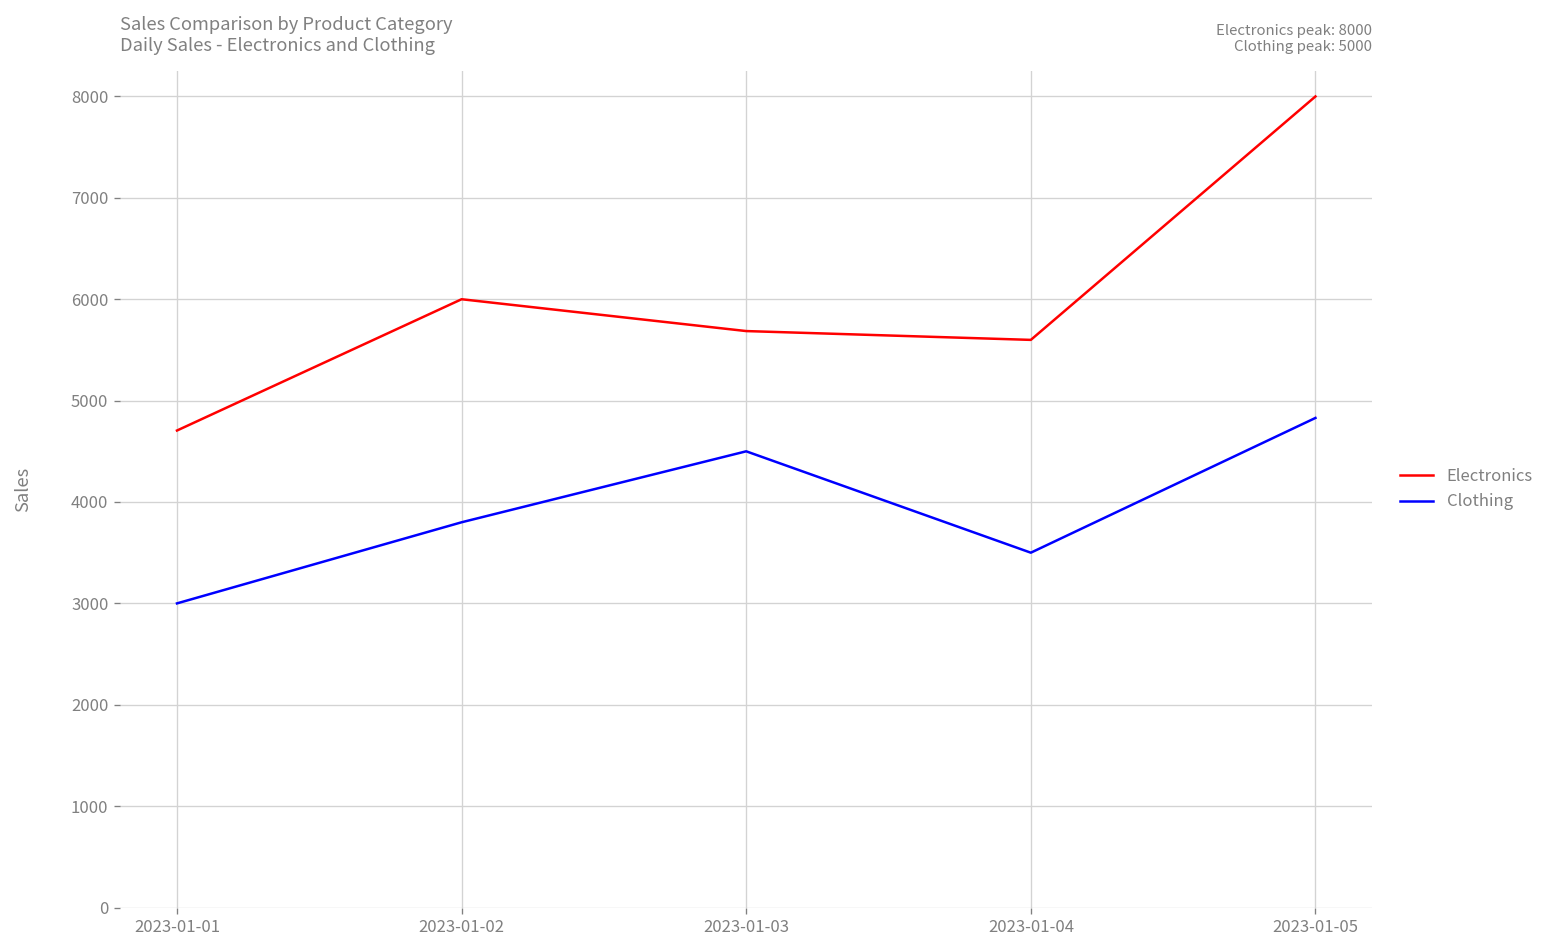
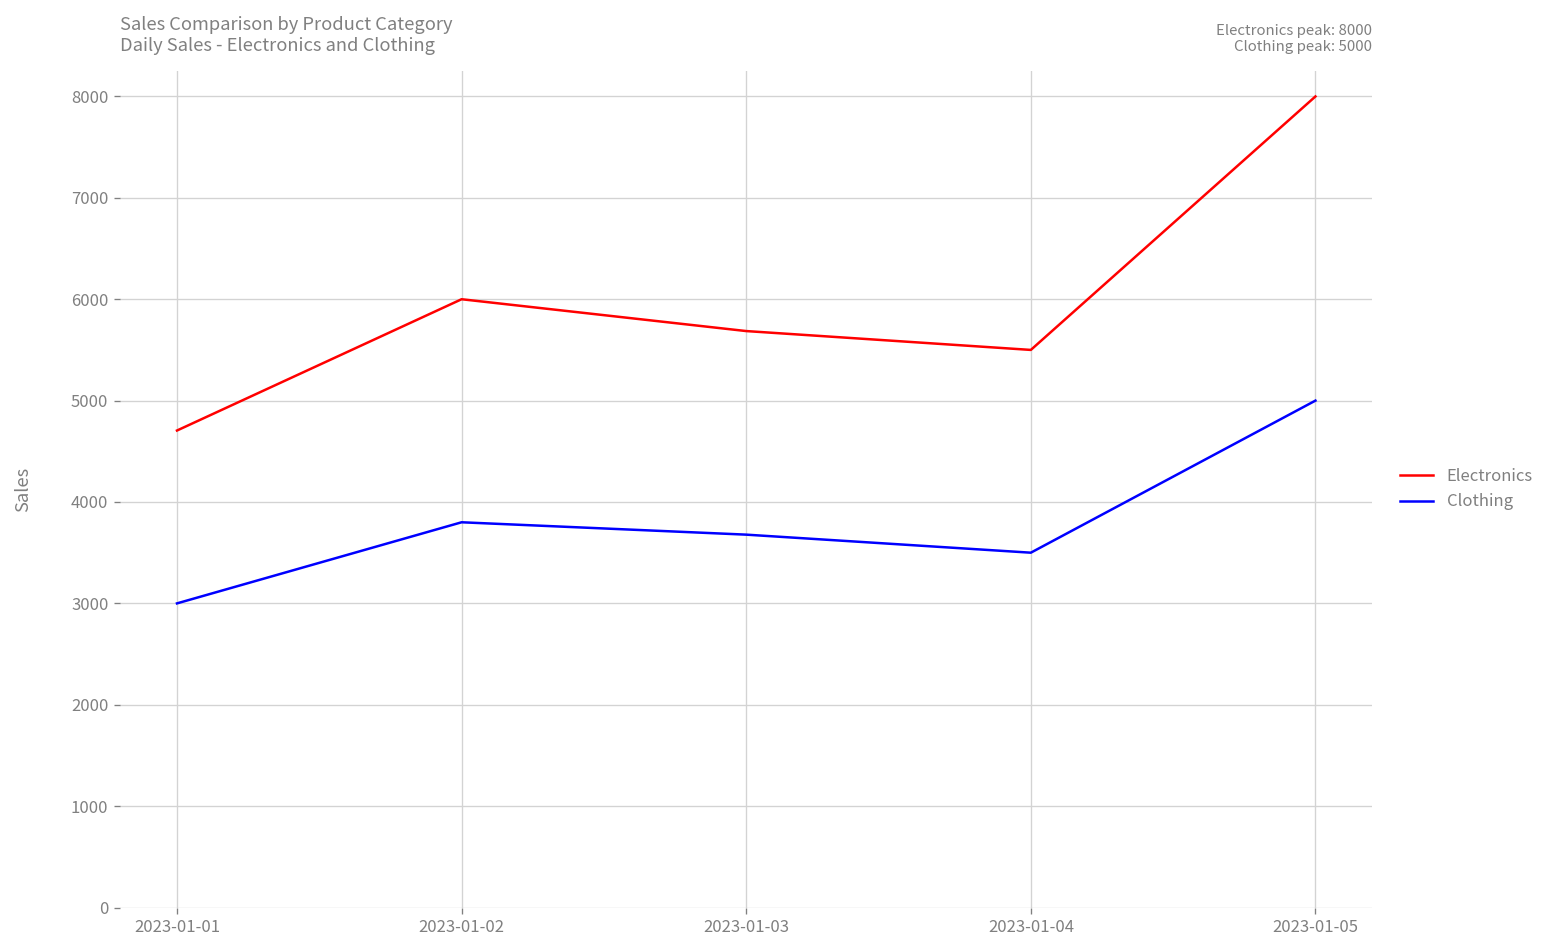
Clothing, 2023-01-03: 4500 -> 3700
Electronics, 2023-01-04: 5600 -> 5500
Clothing, 2023-01-05: 4800 -> 5000
